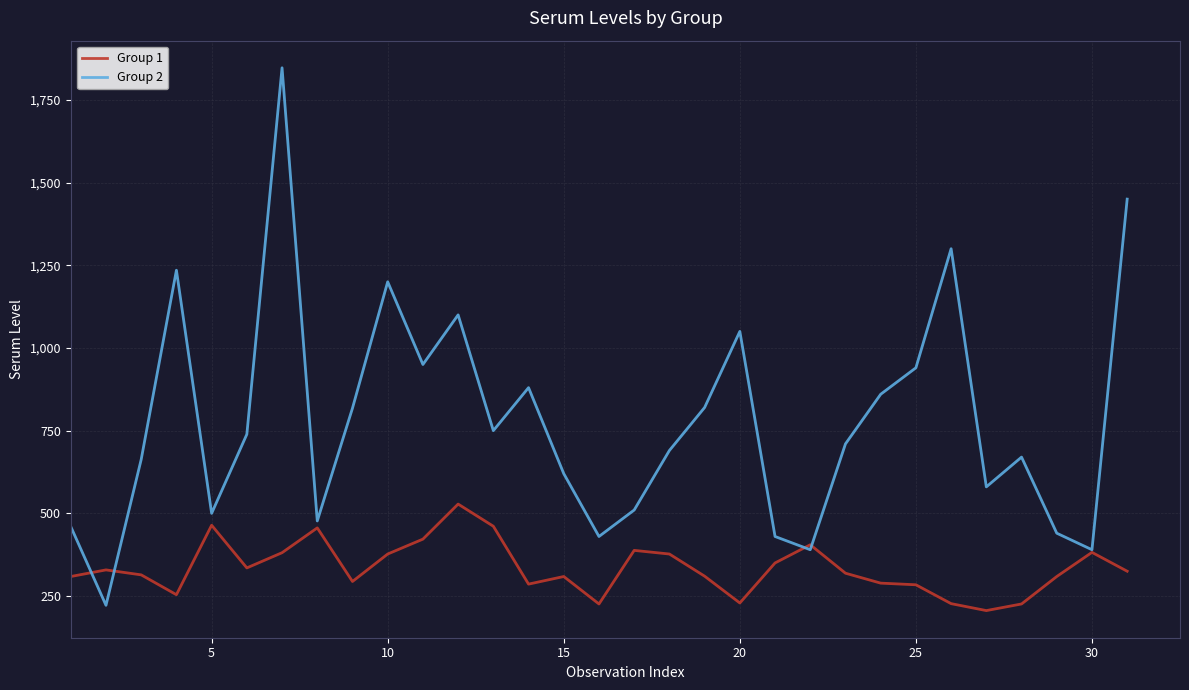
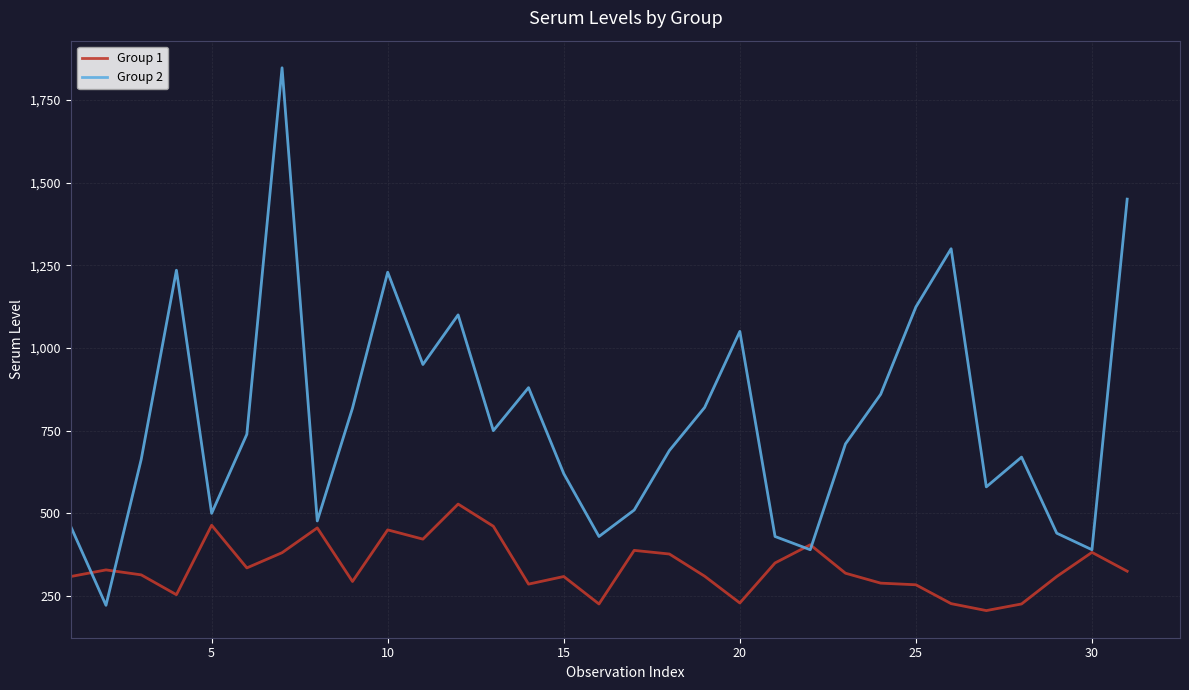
Group 1, 10: 380 -> 450
Group 2, 10: 1,200 -> 1,230
Group 2, 25: 940 -> 1,120
